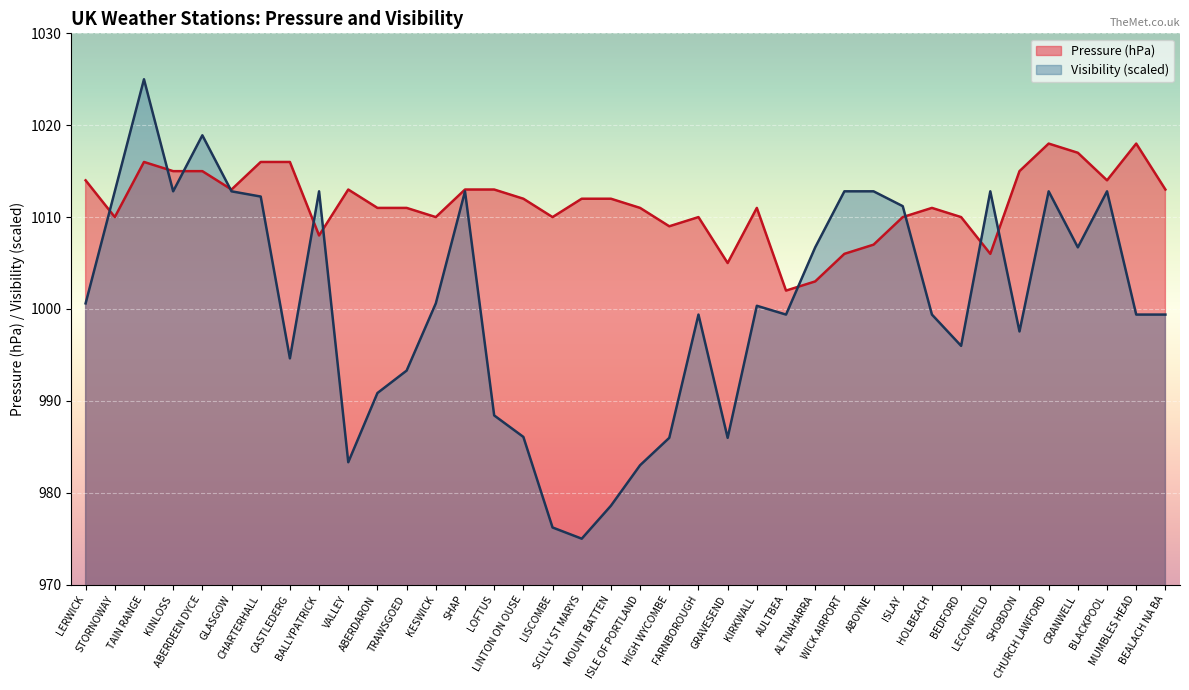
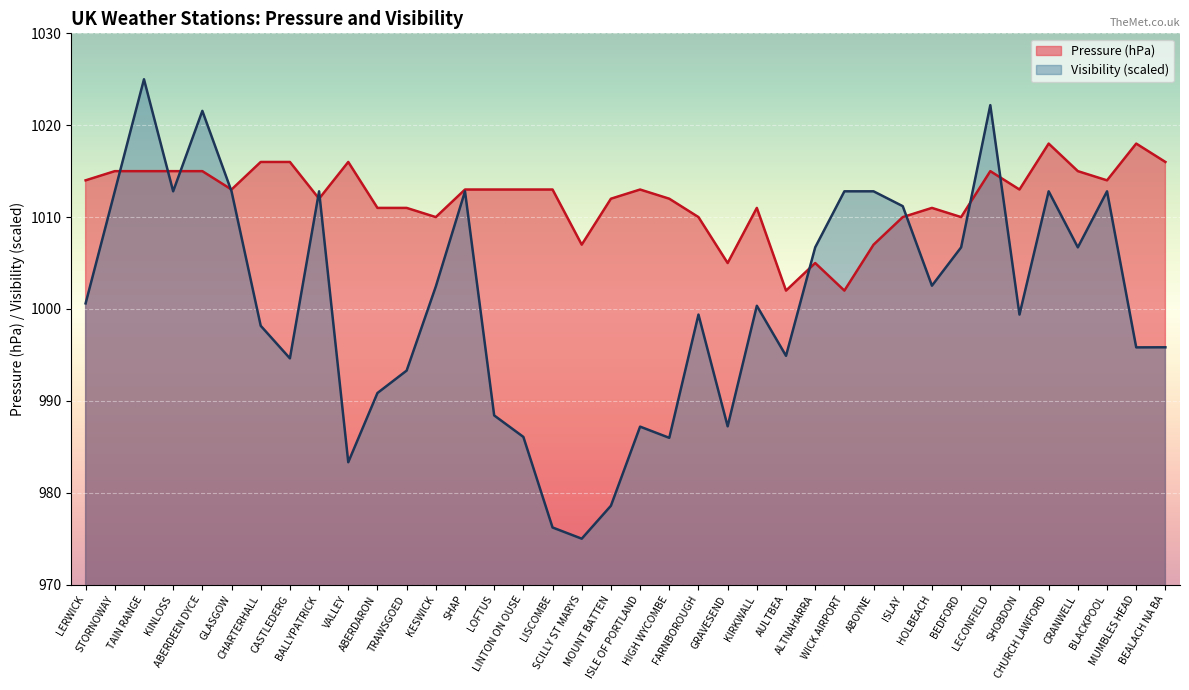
Pressure (hPa), STORNOWAY: 1010 -> 1015
Pressure (hPa), TAIN RANGE: 1016 -> 1015
Visibility (scaled), ABERDEEN DYCE: 1019 -> 1022
Visibility (scaled), CHARTERHALL: 1012 -> 998
Pressure (hPa), BALLYPATRICK: 1008 -> 1012
Pressure (hPa), VALLEY: 1013 -> 1016
Visibility (scaled), KESWICK: 1001 -> 1002
Pressure (hPa), LINTON ON OUSE: 1012 -> 1013
Pressure (hPa), LISCOMBE: 1010 -> 1013
Pressure (hPa), SCILLY ST MARYS: 1012 -> 1007
Pressure (hPa), ISLE OF PORTLAND: 1011 -> 1013
Visibility (scaled), ISLE OF PORTLAND: 983 -> 987
Pressure (hPa), HIGH WYCOMBE: 1009 -> 1012
Visibility (scaled), GRAVESEND: 986 -> 987
Visibility (scaled), AULTBEA: 999 -> 995
Pressure (hPa), ALTNAHARRA: 1003 -> 1005
Pressure (hPa), WICK AIRPORT: 1006 -> 1002
Visibility (scaled), HOLBEACH: 999 -> 1003
Visibility (scaled), BEDFORD: 996 -> 1007
Pressure (hPa), LECONFIELD: 1006 -> 1015
Visibility (scaled), LECONFIELD: 1013 -> 1022
Pressure (hPa), SHOBDON: 1015 -> 1013
Visibility (scaled), SHOBDON: 998 -> 999
Pressure (hPa), CRANWELL: 1017 -> 1015
Visibility (scaled), MUMBLES HEAD: 999 -> 996
Pressure (hPa), BEALACH NA BA: 1013 -> 1016
Visibility (scaled), BEALACH NA BA: 999 -> 996
